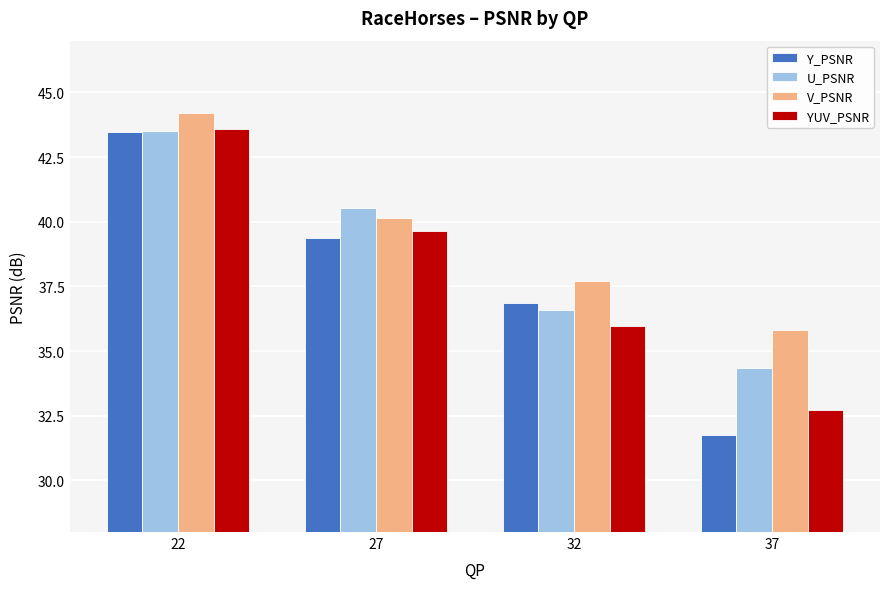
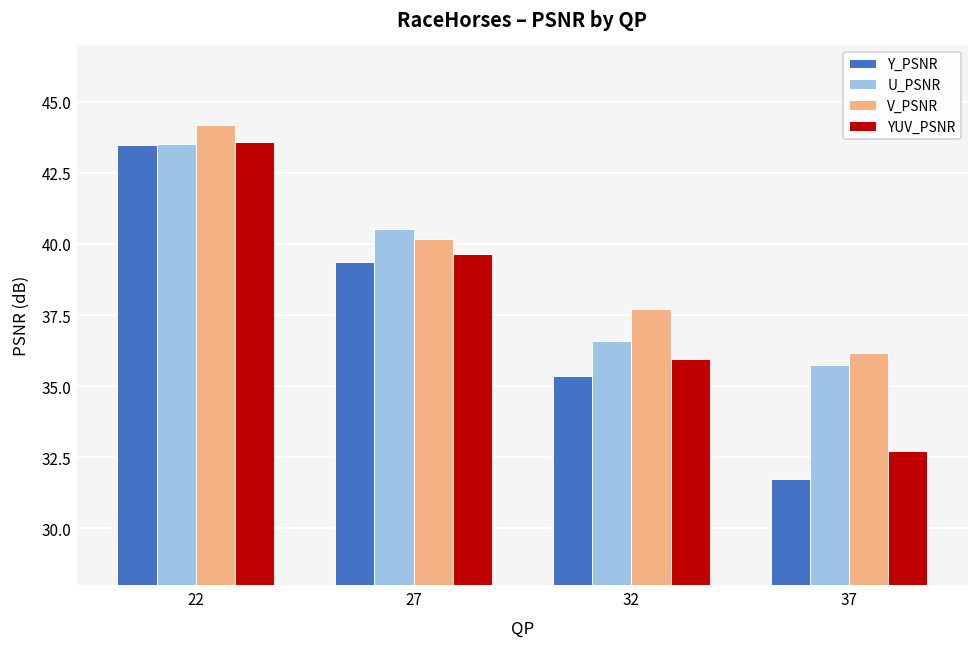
Y_PSNR, 32: 36.8 -> 35.4
U_PSNR, 37: 34.3 -> 35.8
V_PSNR, 37: 35.8 -> 36.2
